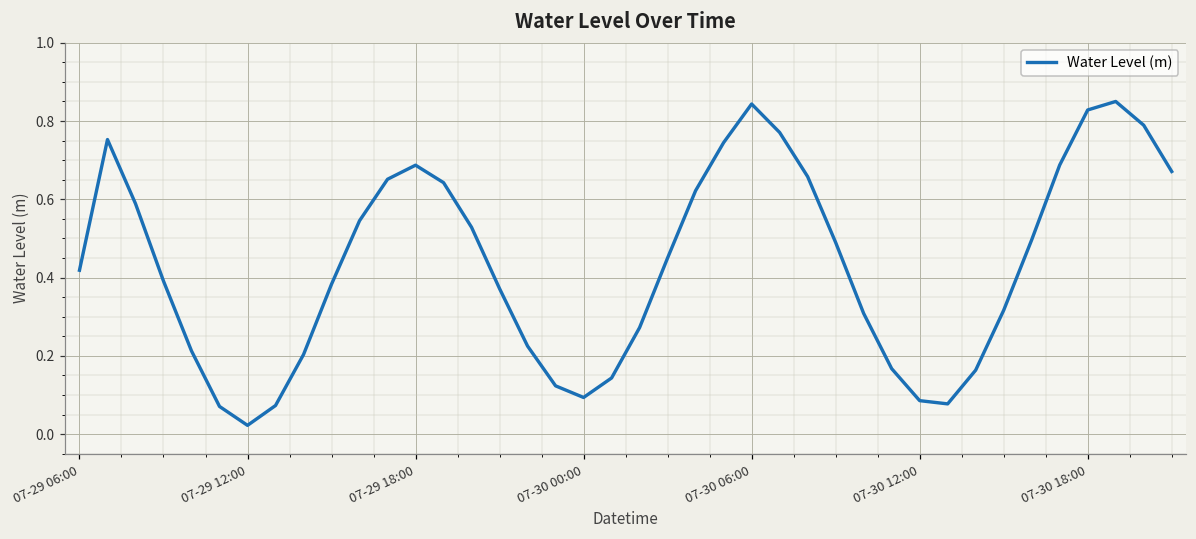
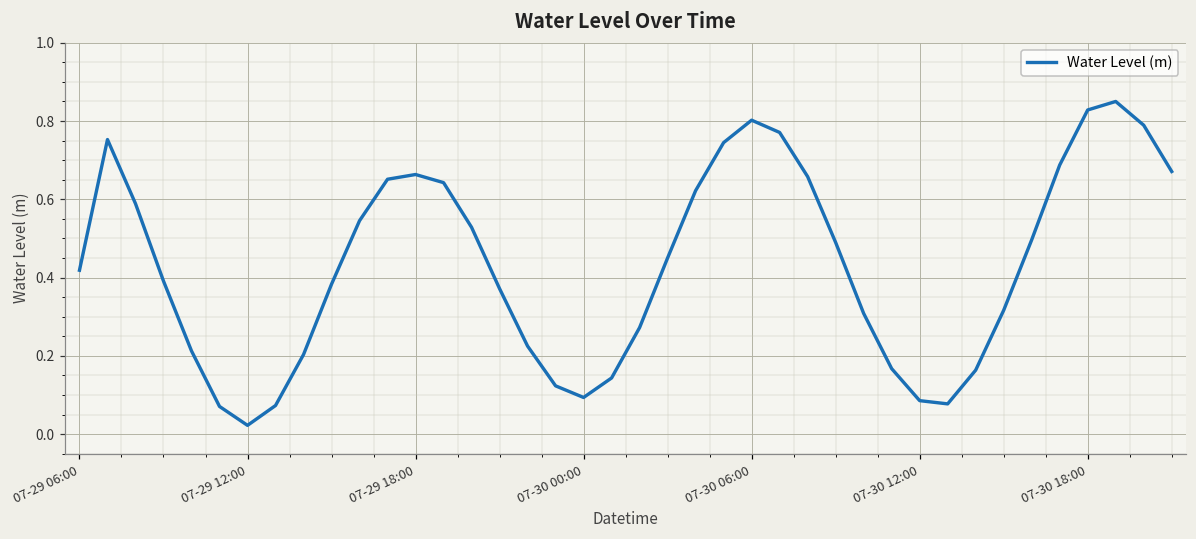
07-29 18:00: 0.69 -> 0.66
07-30 06:00: 0.84 -> 0.80
